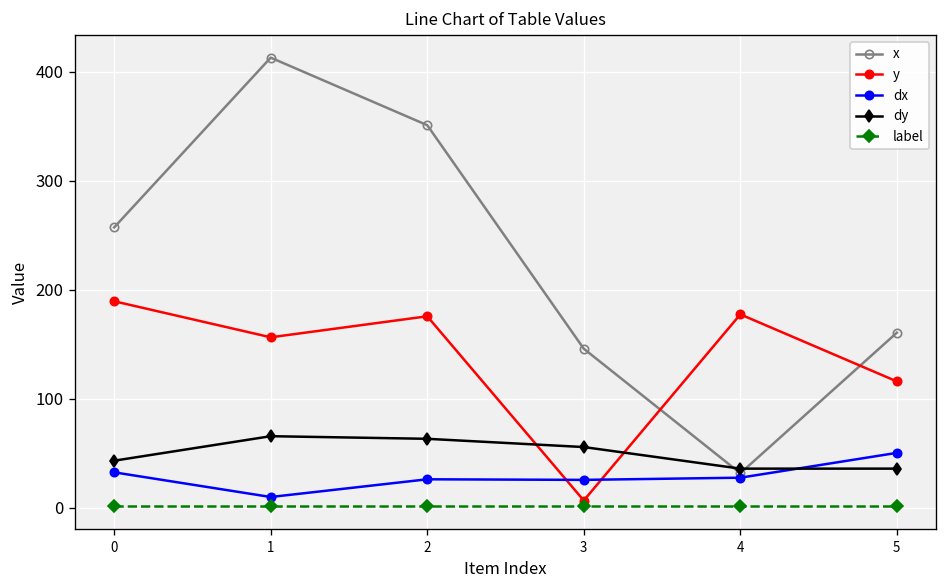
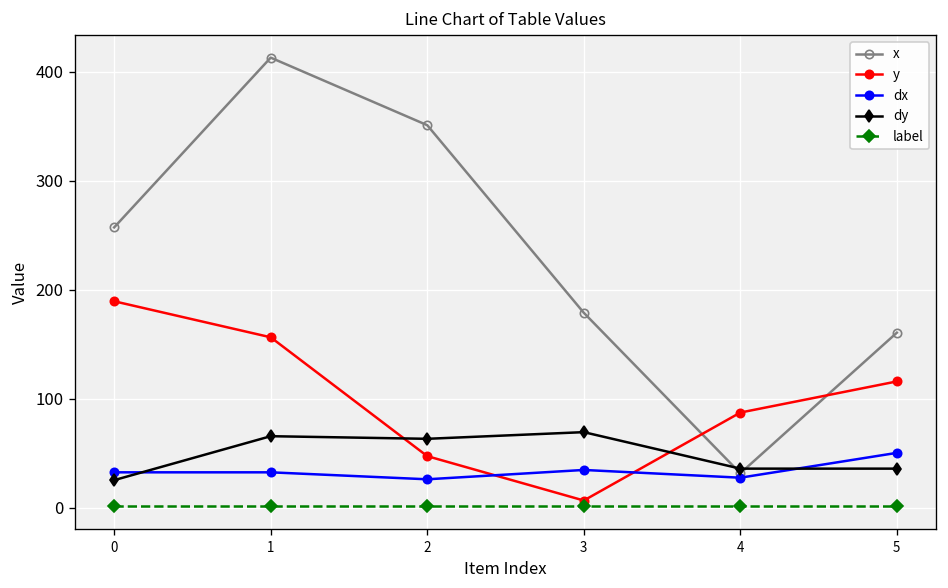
dy, 0: 40 -> 30
dx, 1: 10 -> 30
y, 2: 180 -> 50
x, 3: 150 -> 180
dx, 3: 25 -> 34
dy, 3: 60 -> 70
y, 4: 180 -> 90
